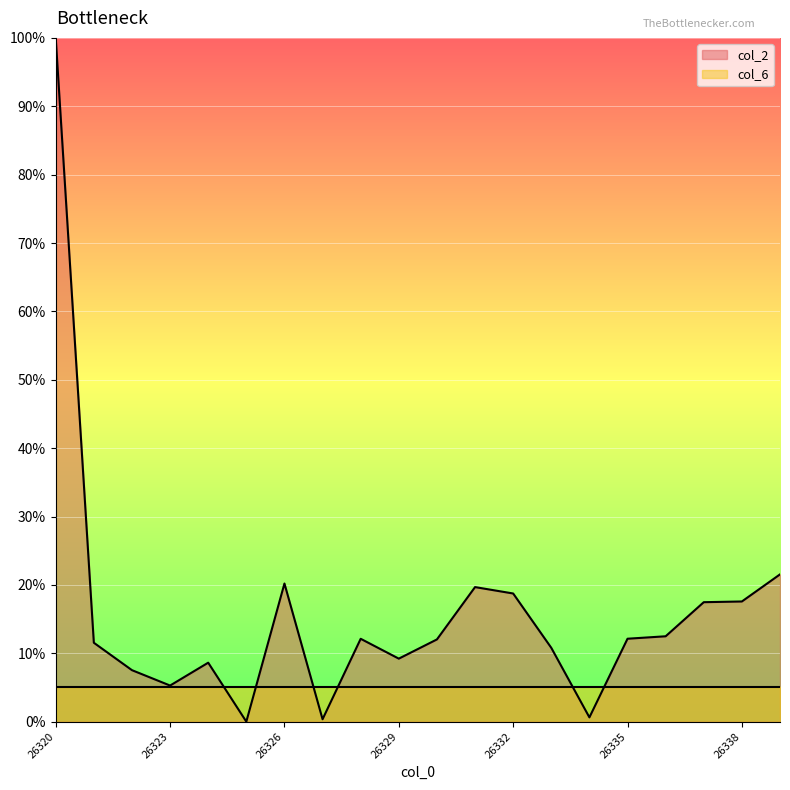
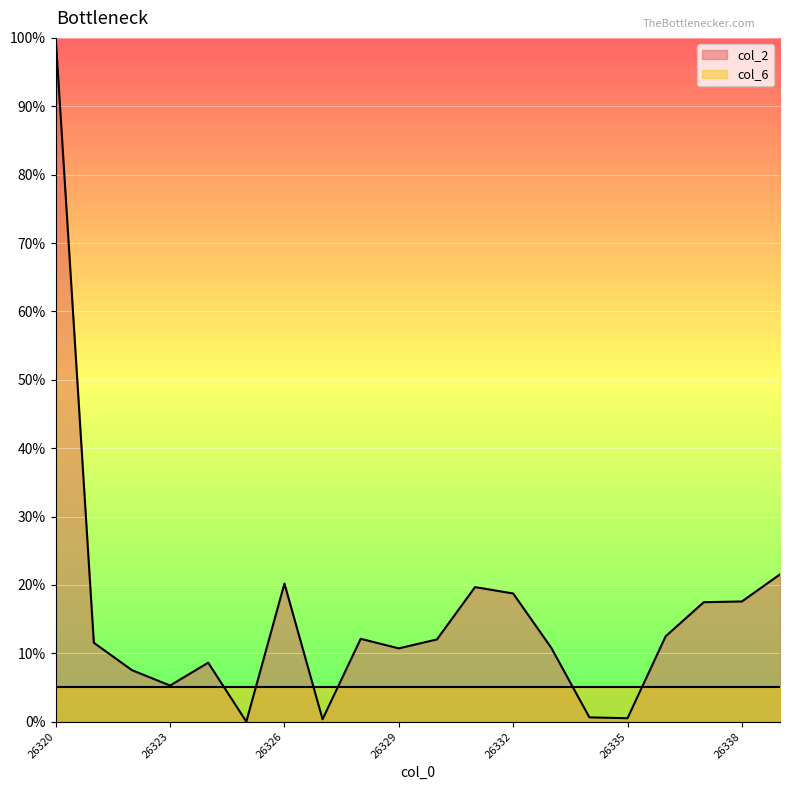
col_2, 26329: 9% -> 11%
col_2, 26335: 12% -> 0%
